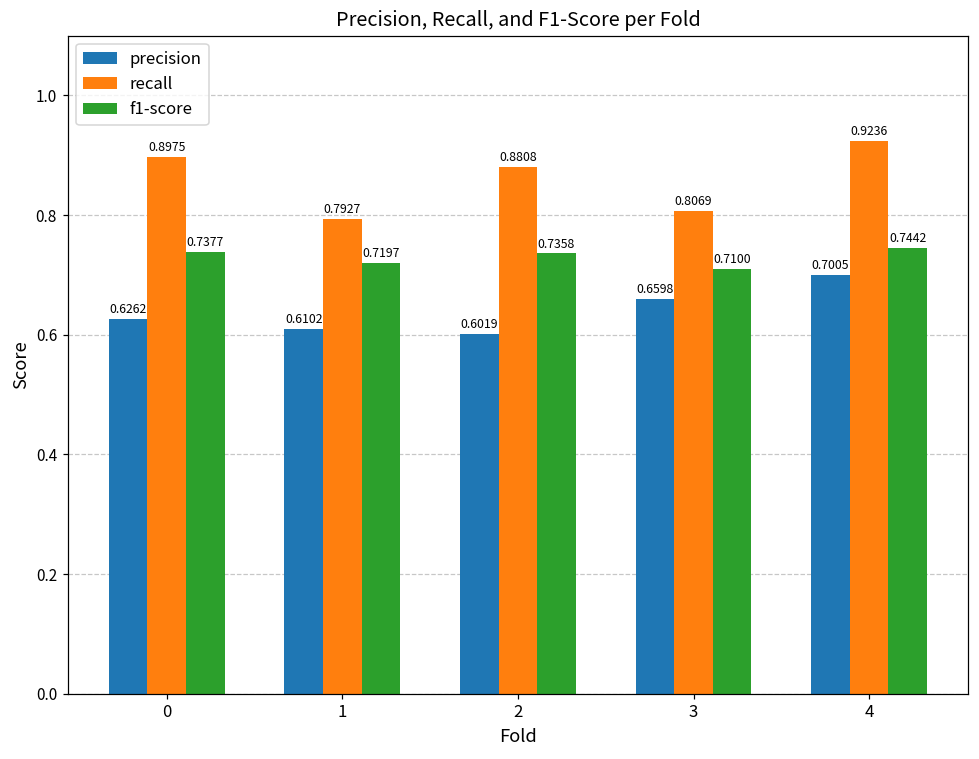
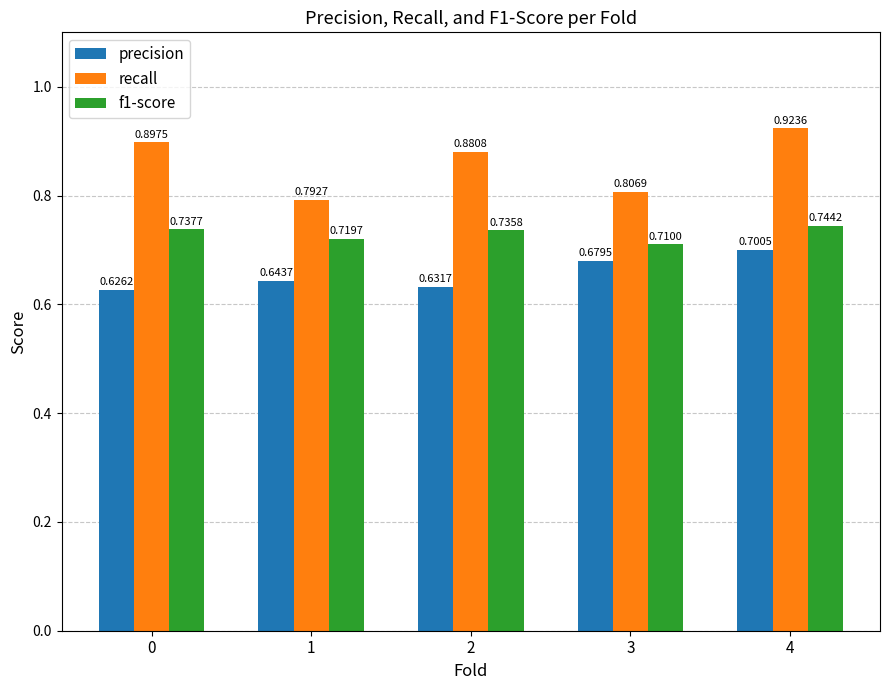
precision, 1: 0.6102 -> 0.6437
precision, 2: 0.6019 -> 0.6317
precision, 3: 0.6598 -> 0.6795
